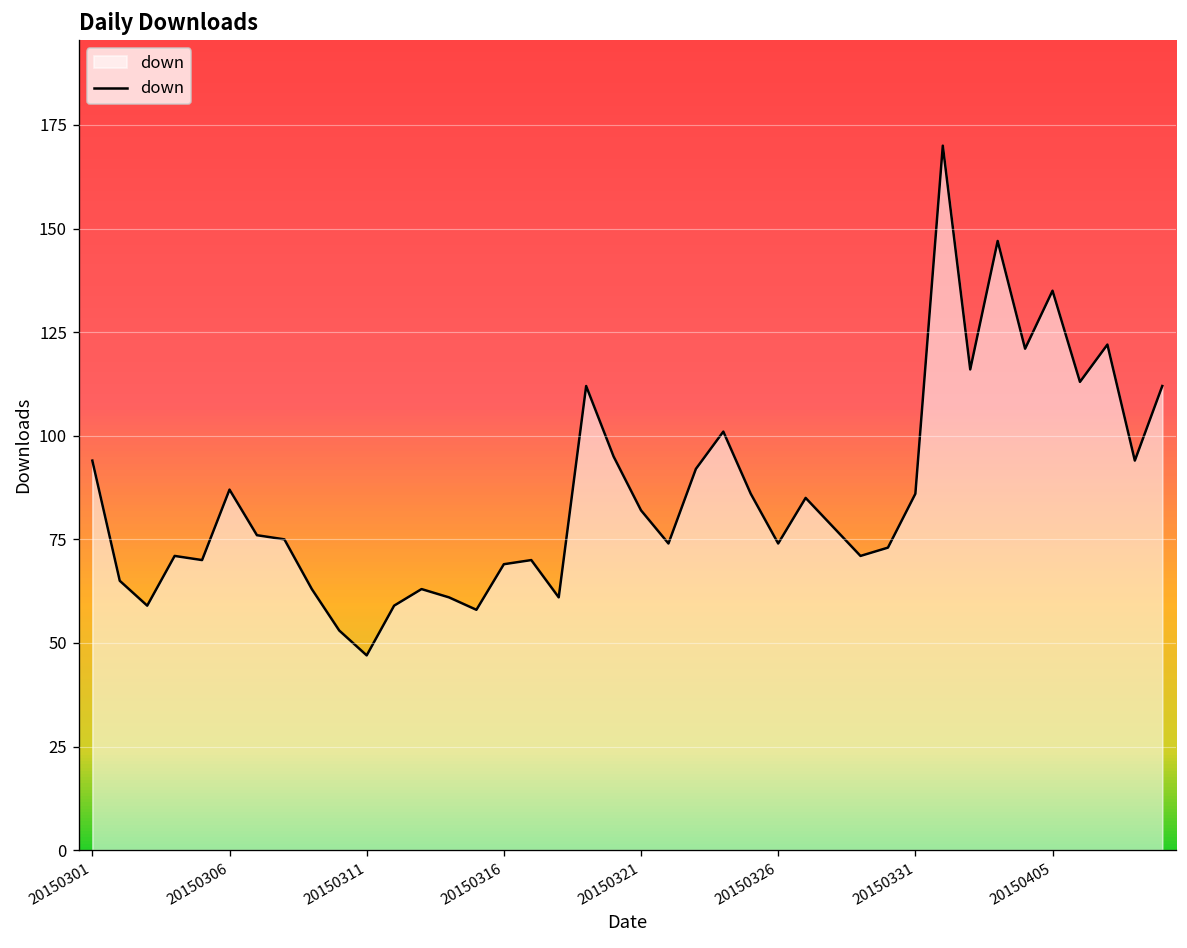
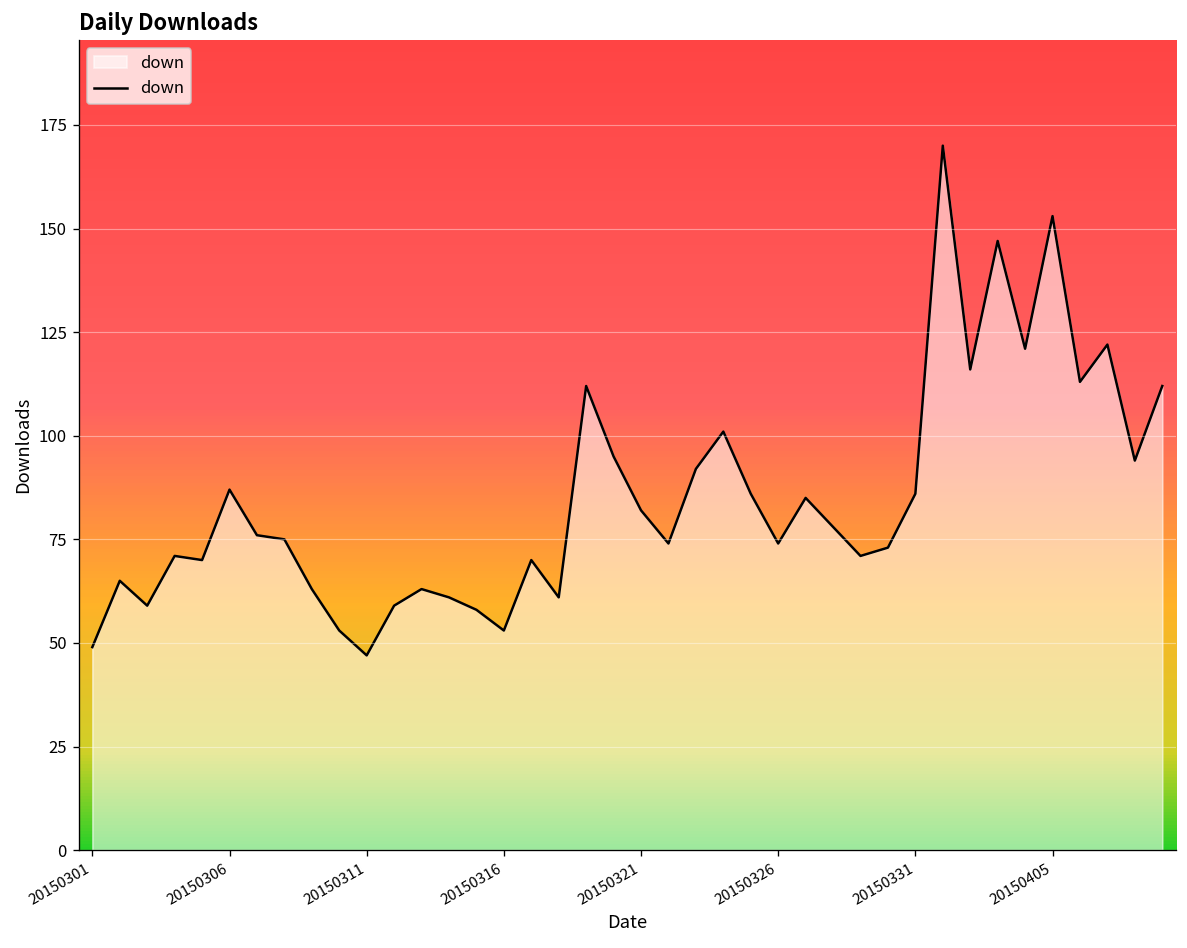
20150301: 94 -> 49
20150316: 69 -> 53
20150405: 135 -> 153
